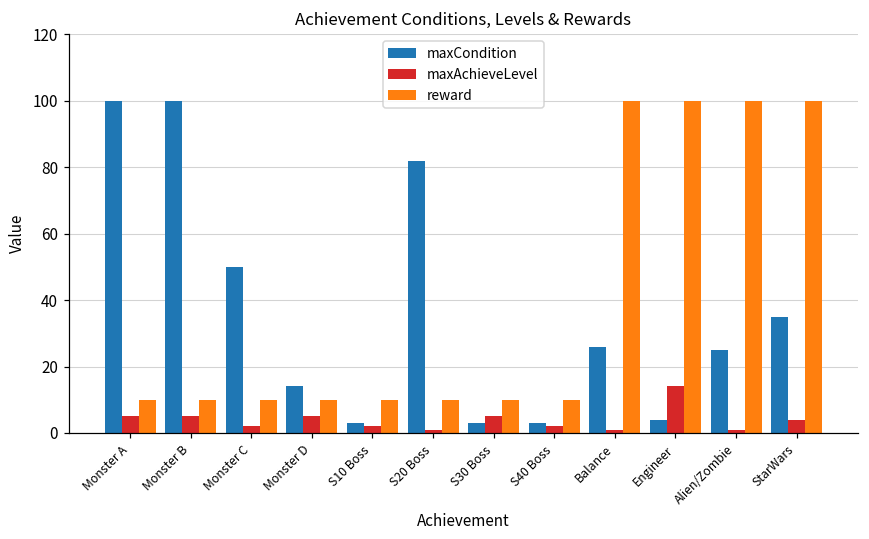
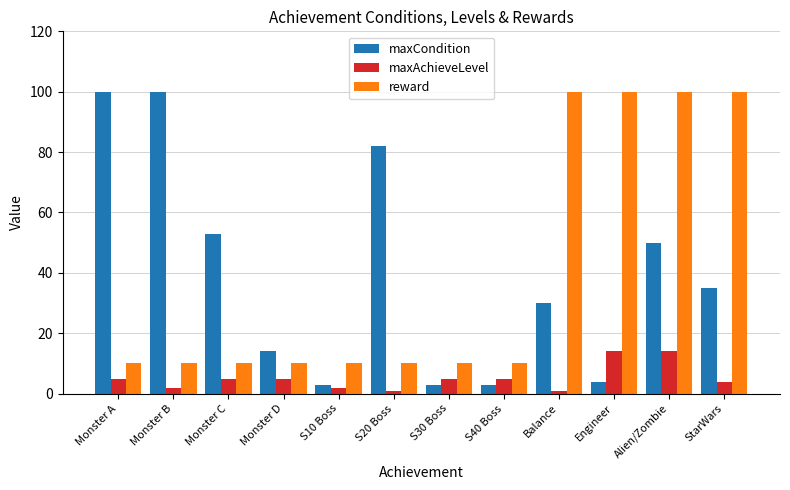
maxAchieveLevel, Monster B: 5 -> 2
maxCondition, Monster C: 50 -> 53
maxAchieveLevel, Monster C: 2 -> 5
maxAchieveLevel, S40 Boss: 2 -> 5
maxCondition, Balance: 26 -> 30
maxCondition, Alien/Zombie: 25 -> 50
maxAchieveLevel, Alien/Zombie: 1 -> 14
